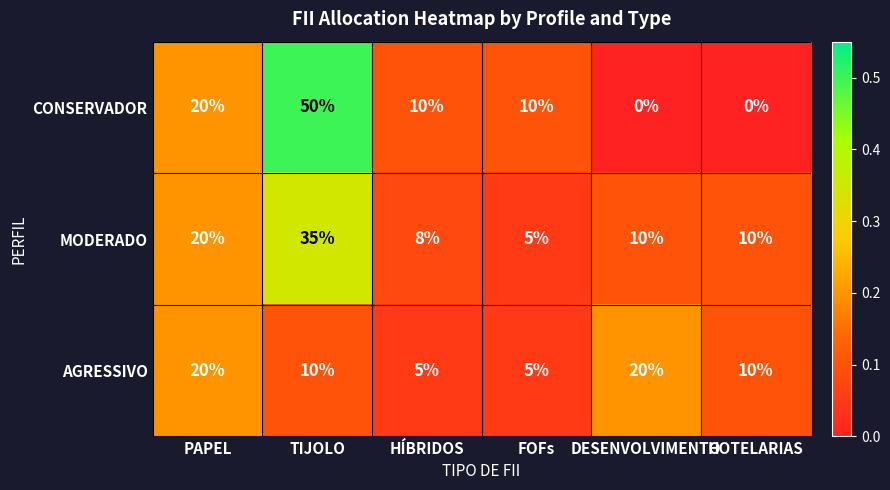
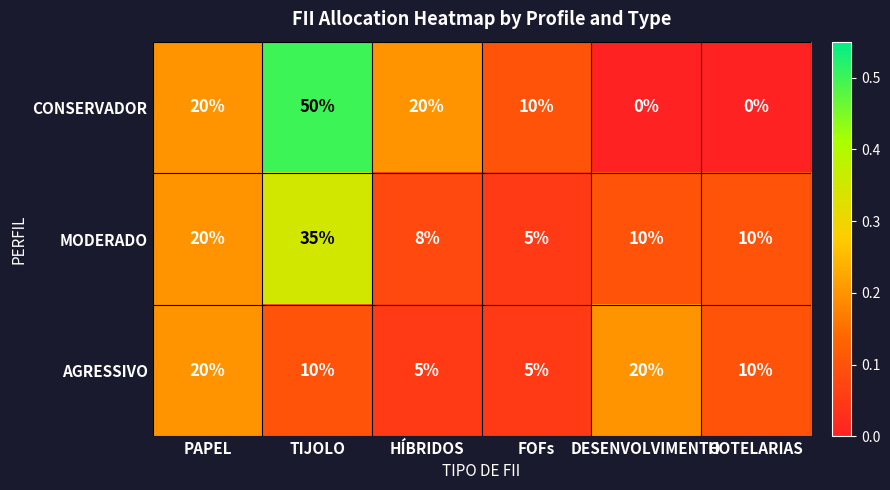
CONSERVADOR, HÍBRIDOS: 10% -> 20%
